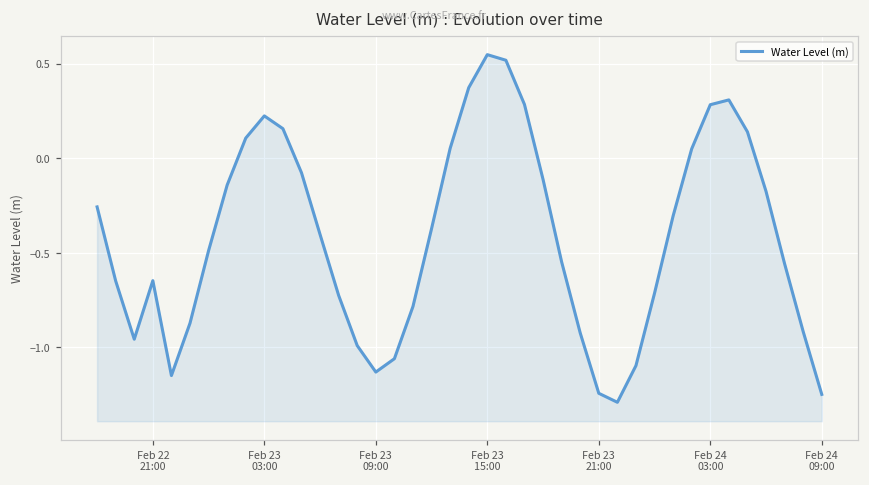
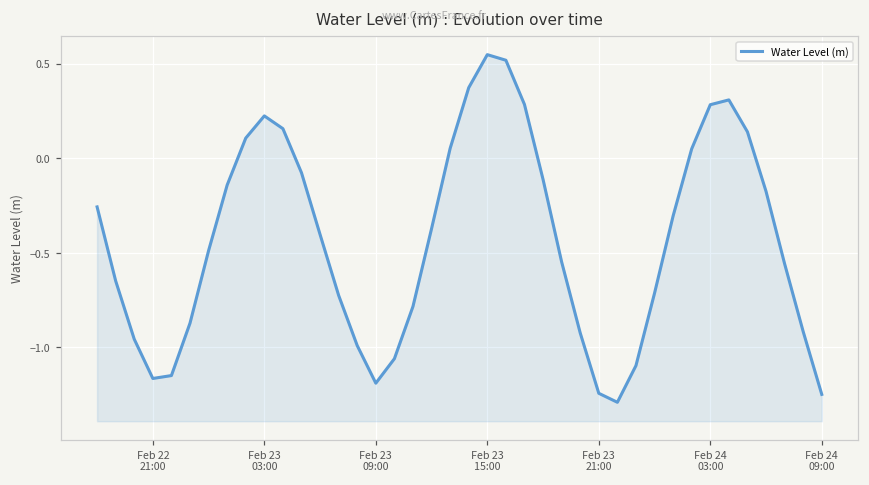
Feb 22 21:00: -0.65 -> -1.16
Feb 23 09:00: -1.13 -> -1.19
